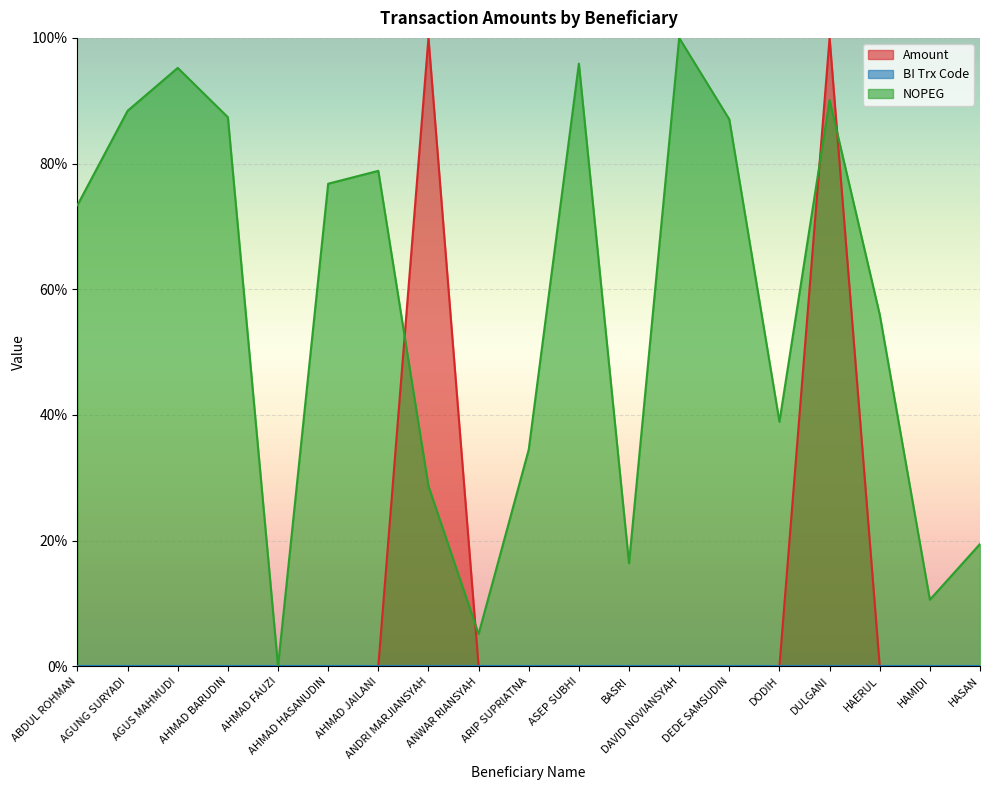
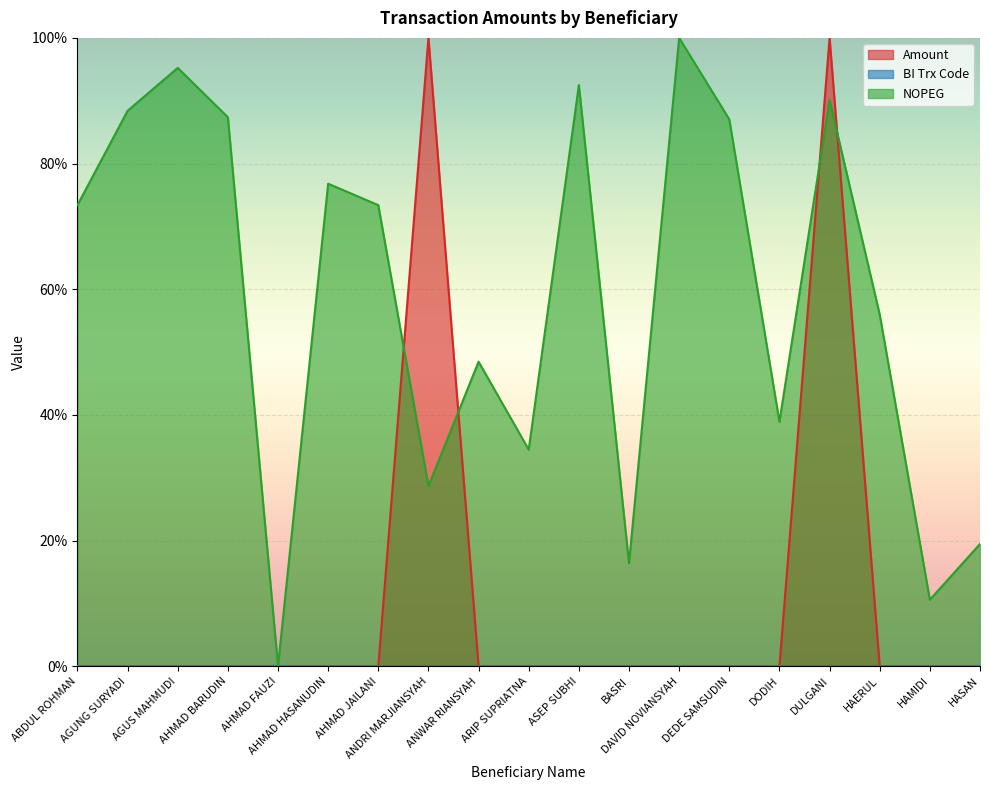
NOPEG, AHMAD JAILANI: 79% -> 73%
NOPEG, ANWAR RIANSYAH: 5% -> 48%
NOPEG, ASEP SUBHI: 96% -> 92%
